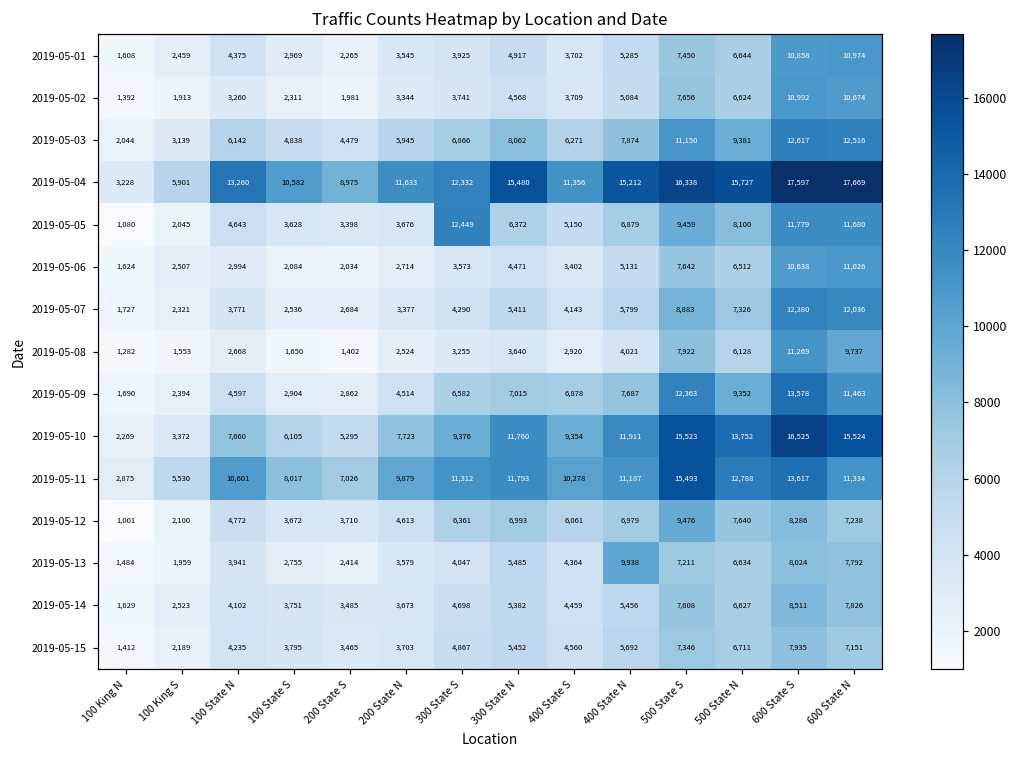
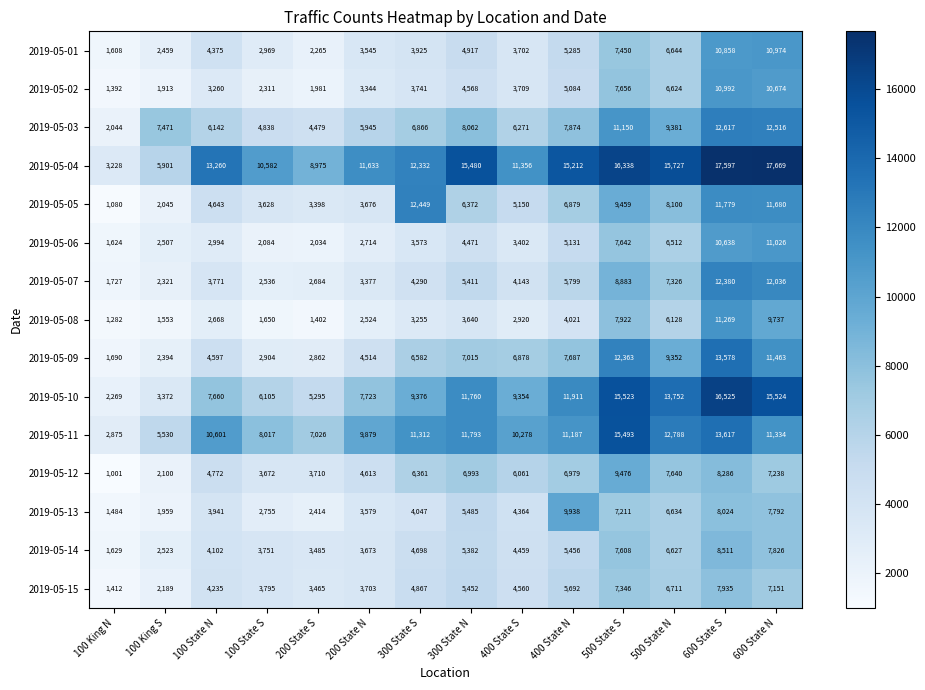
2019-05-03, 100 King S: 3,139 -> 7,471
